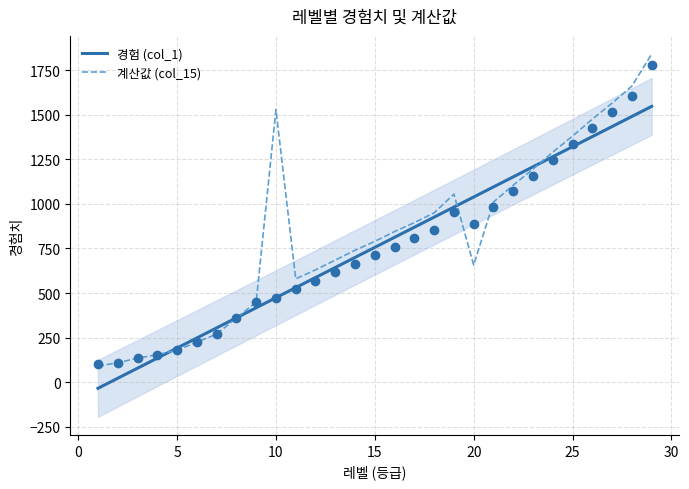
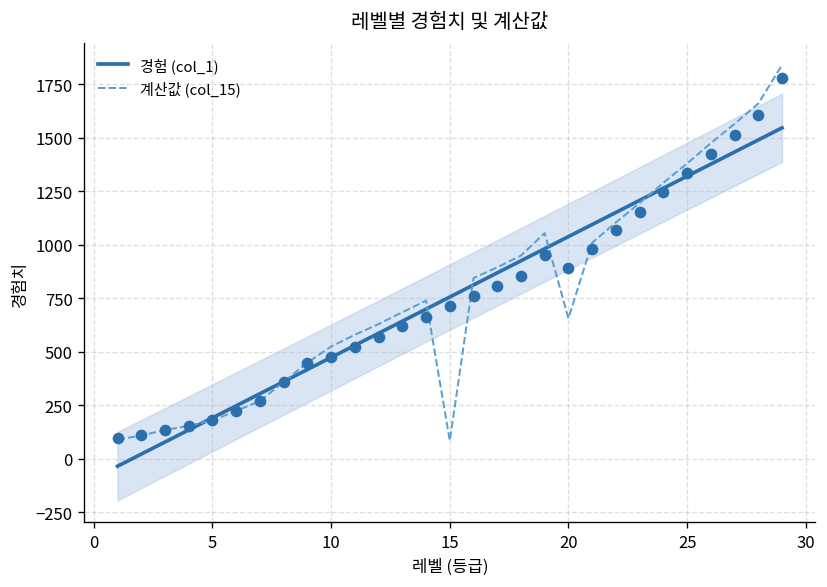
계산값 (col_15), 10: 1530 -> 530
계산값 (col_15), 15: 790 -> 90
